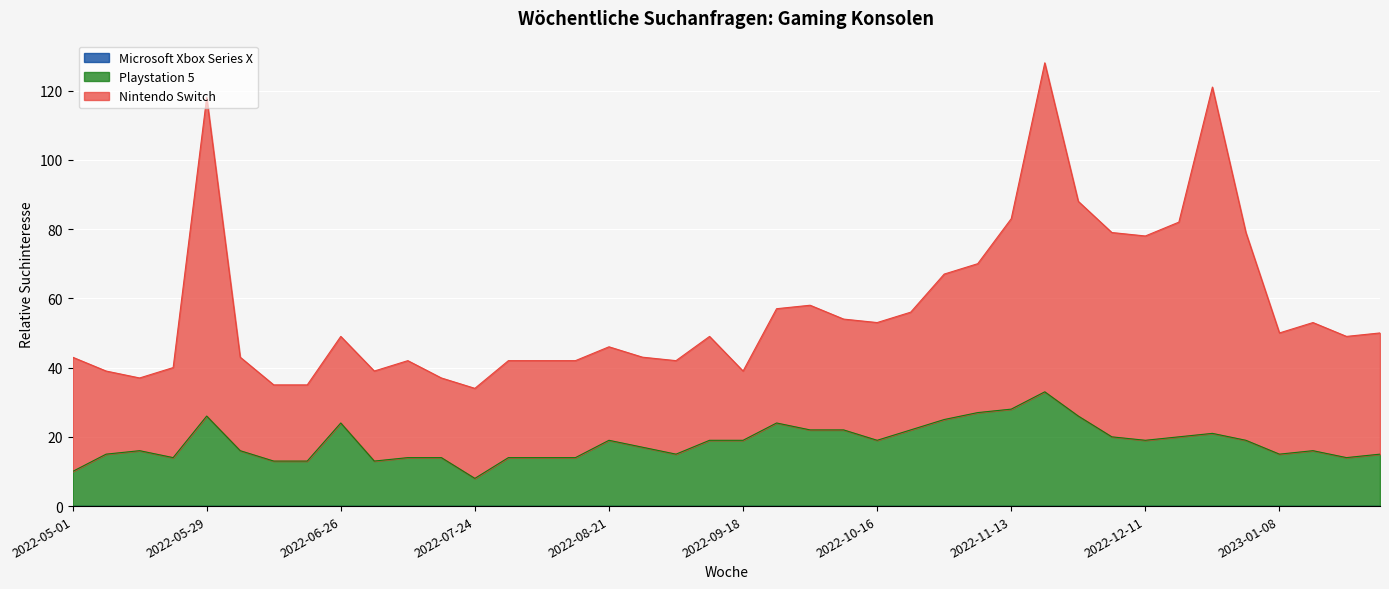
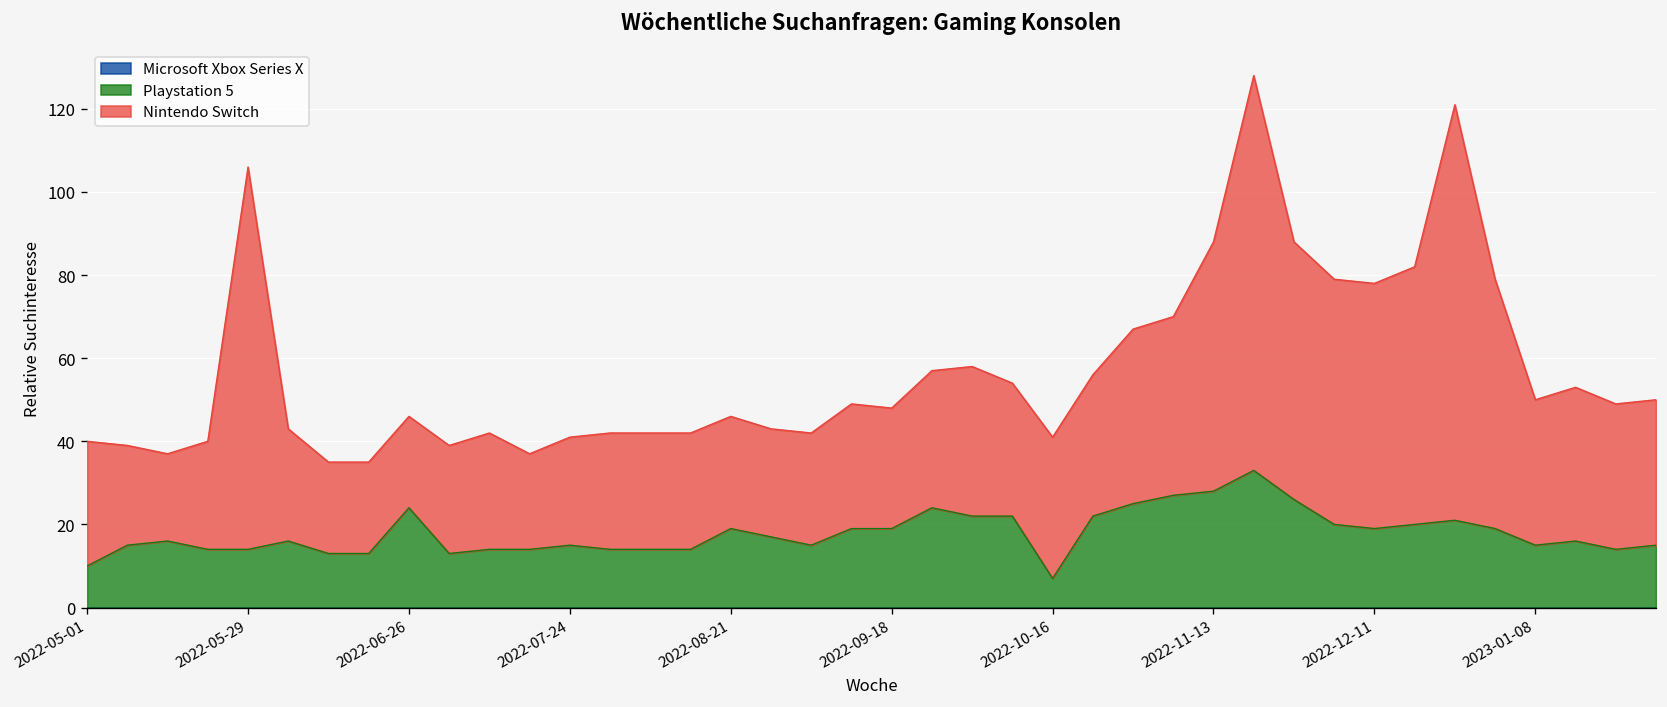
Nintendo Switch, 2022-05-01: 33 -> 30
Playstation 5, 2022-05-29: 26 -> 14
Nintendo Switch, 2022-06-26: 25 -> 22
Playstation 5, 2022-07-24: 8 -> 15
Nintendo Switch, 2022-09-18: 20 -> 29
Playstation 5, 2022-10-16: 19 -> 7
Nintendo Switch, 2022-11-13: 55 -> 60
